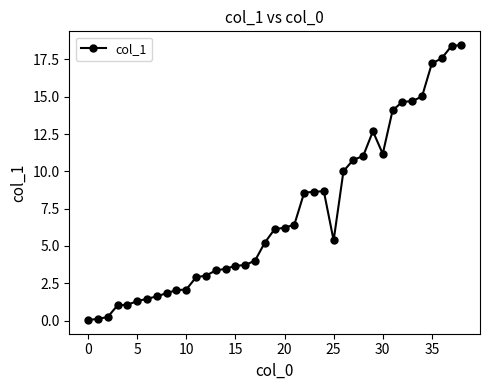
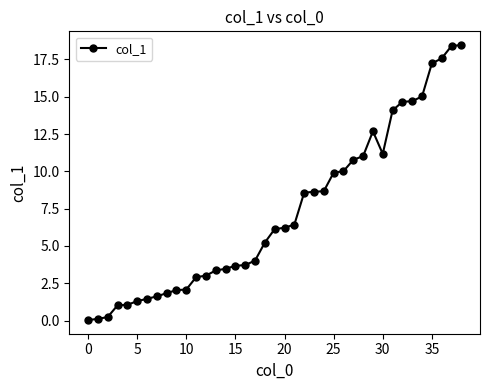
25: 5.4 -> 9.9
